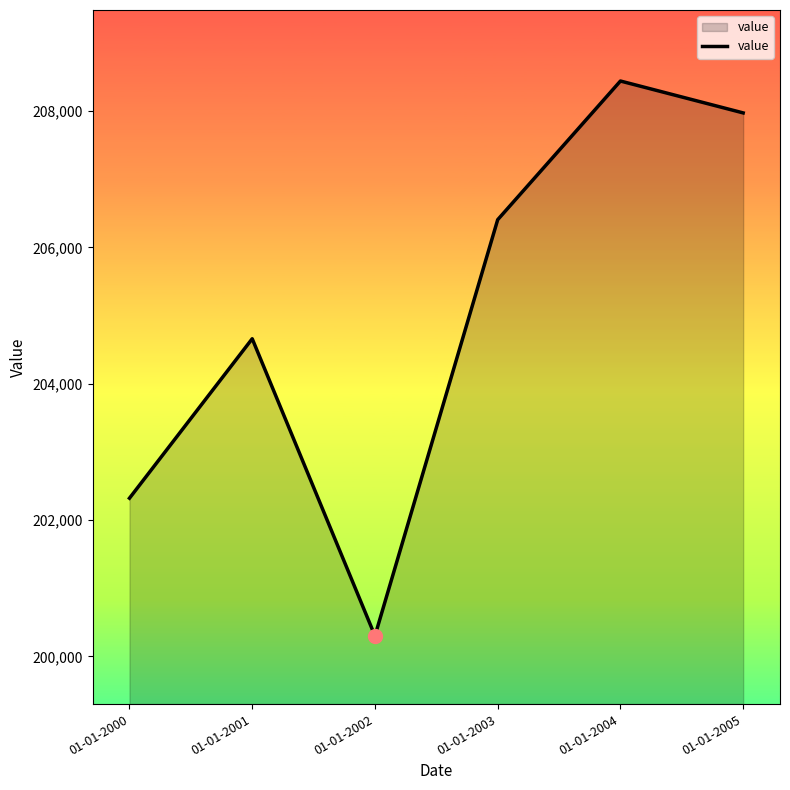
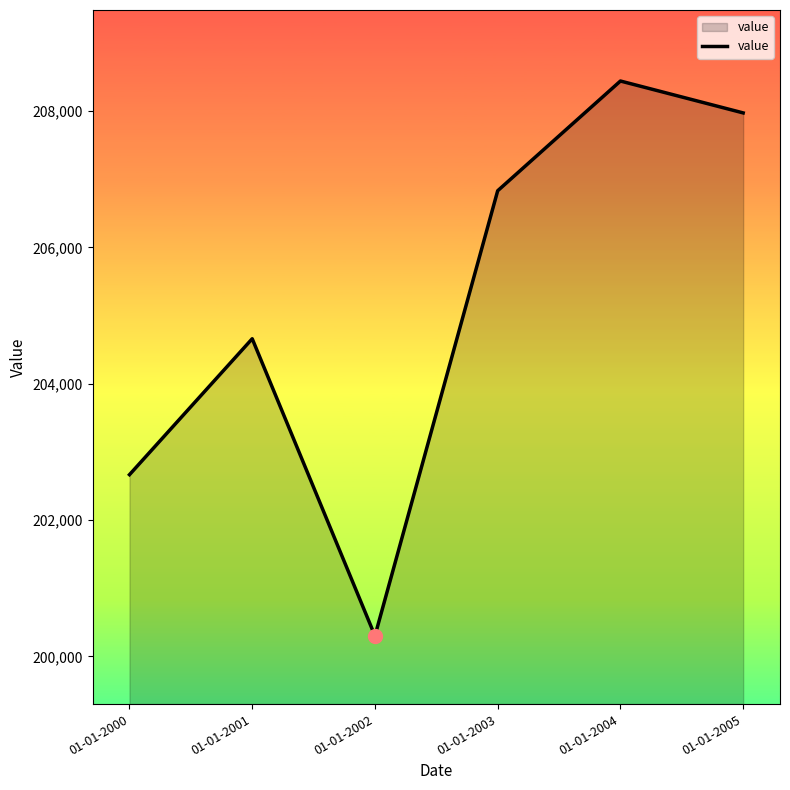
value, 01-01-2000: 202,300 -> 202,700
value, 01-01-2003: 206,400 -> 206,800
